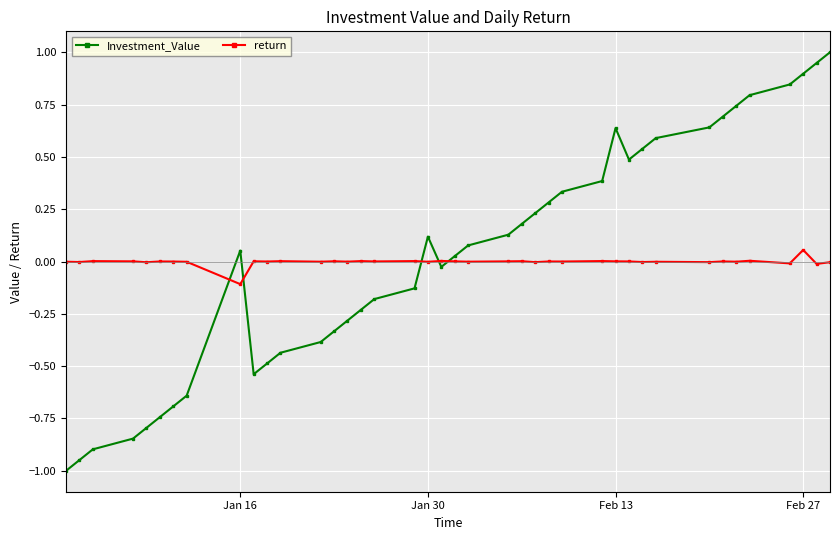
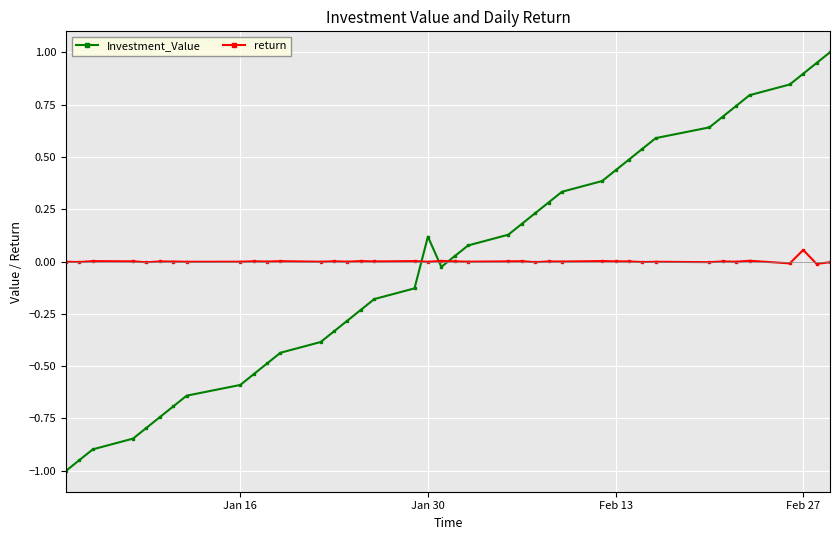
Investment_Value, Jan 16: 0.05 -> -0.59
return, Jan 16: -0.11 -> 0.00
Investment_Value, Feb 13: 0.64 -> 0.44
